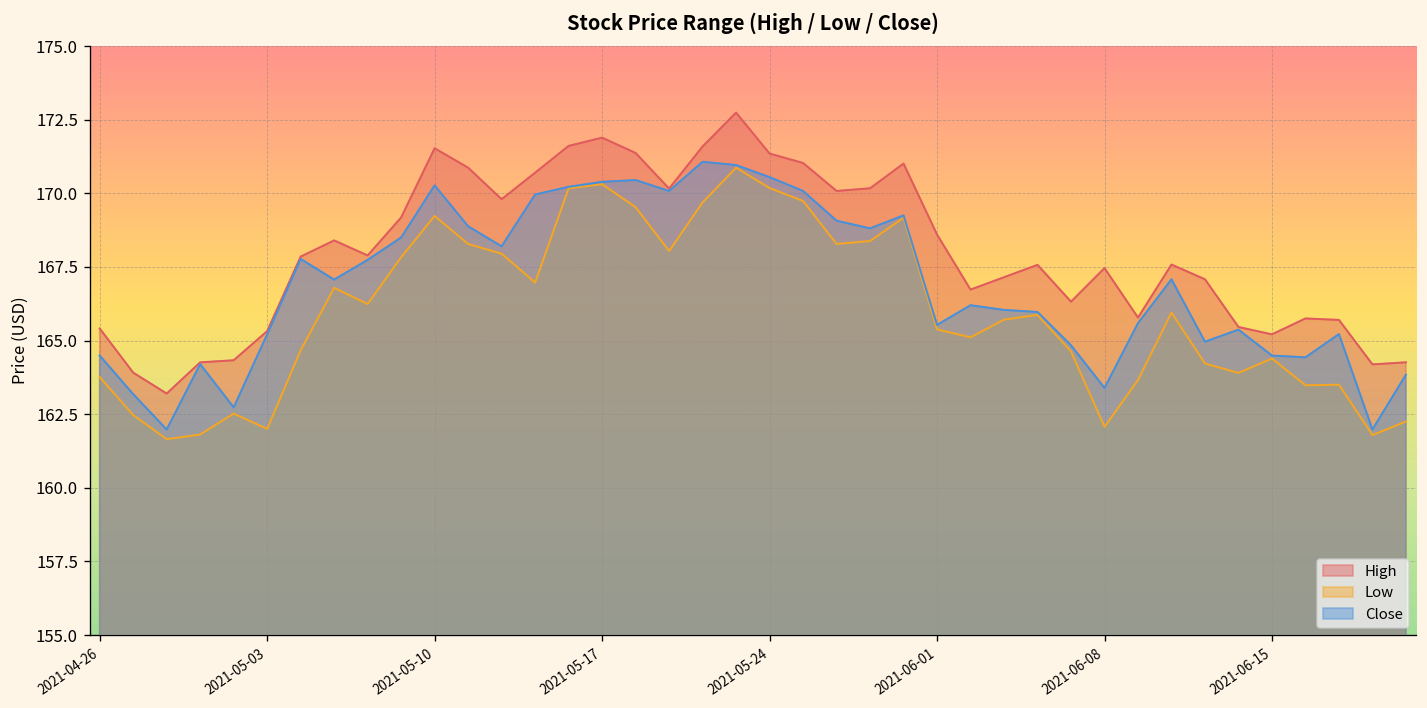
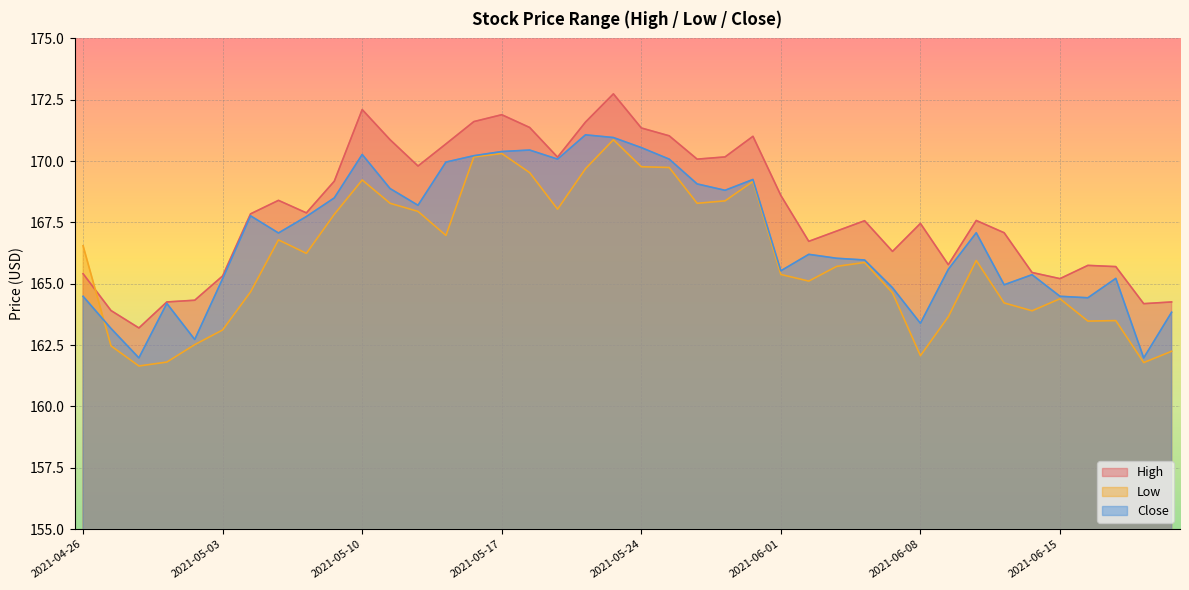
Low, 2021-04-26: 163.8 -> 166.6
Low, 2021-05-03: 162.0 -> 163.1
High, 2021-05-10: 171.5 -> 172.1
Low, 2021-05-24: 170.2 -> 169.8
